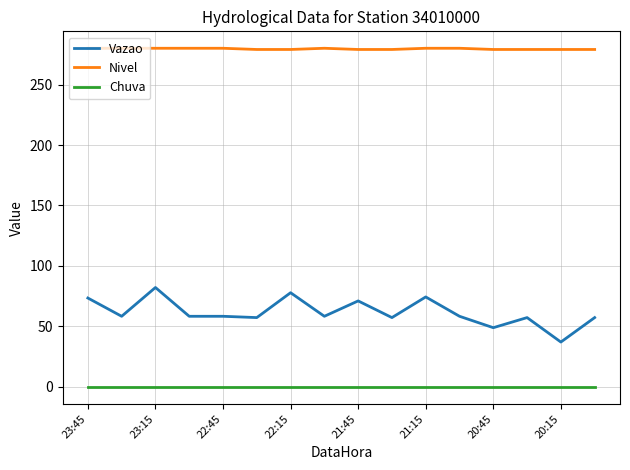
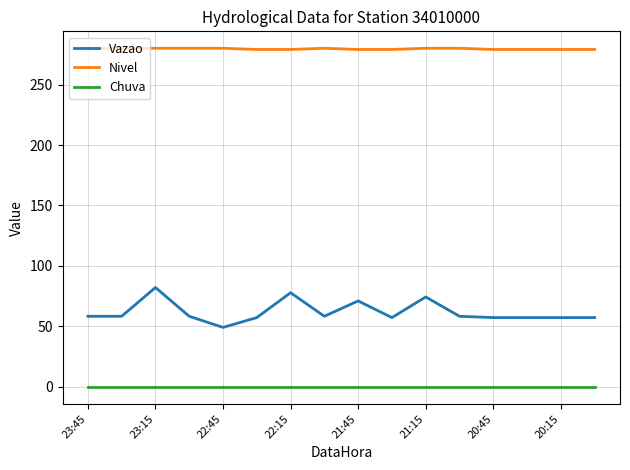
Vazao, 23:45: 74 -> 58
Vazao, 22:45: 58 -> 49
Vazao, 20:45: 49 -> 57
Vazao, 20:15: 37 -> 57
